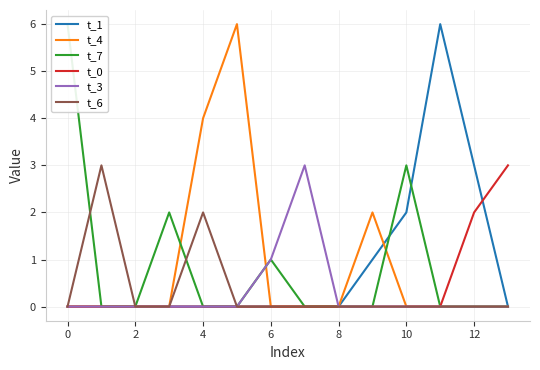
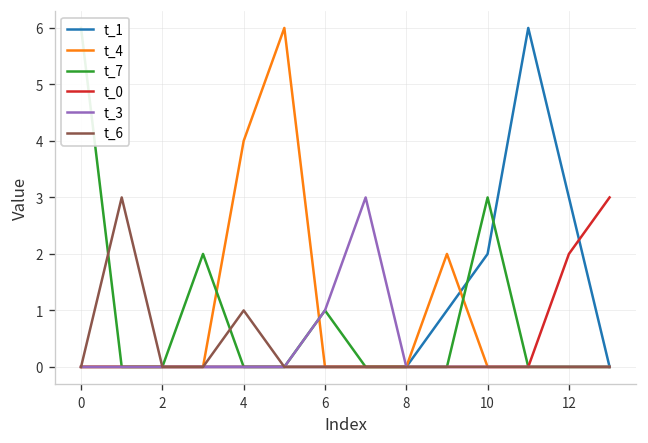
t_6, 4: 2 -> 1
